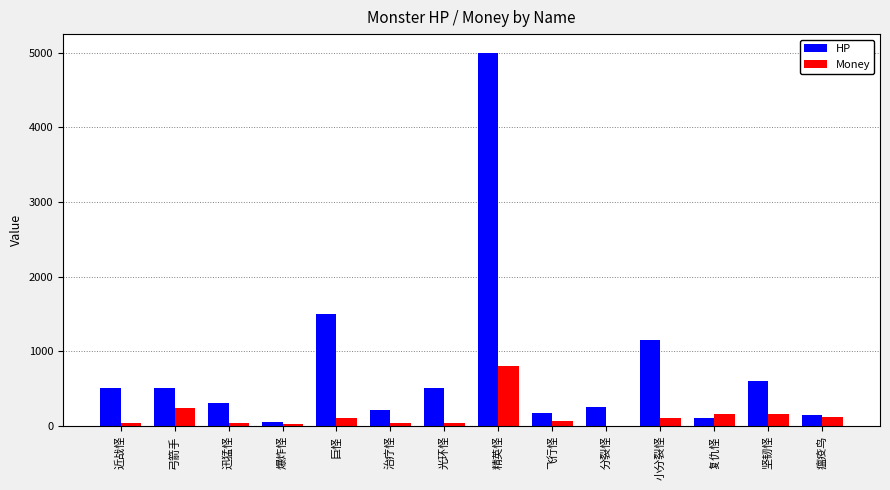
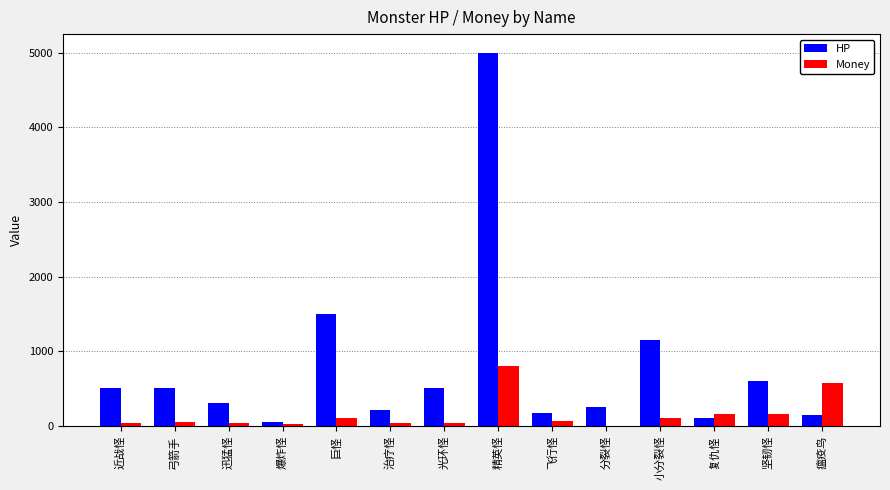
Money, 弓箭手: 200 -> 100
Money, 瘟疫鸟: 100 -> 600
